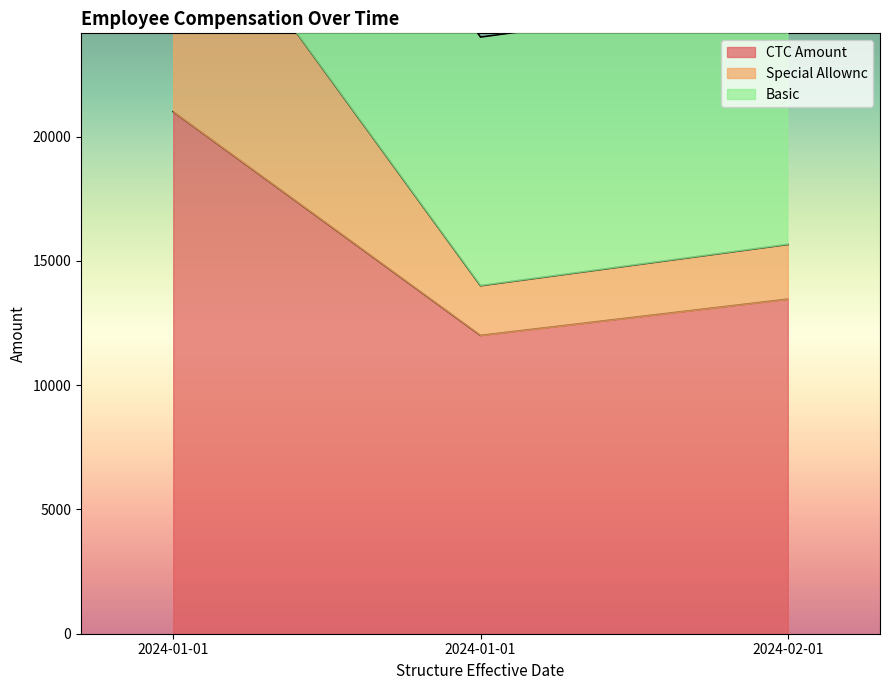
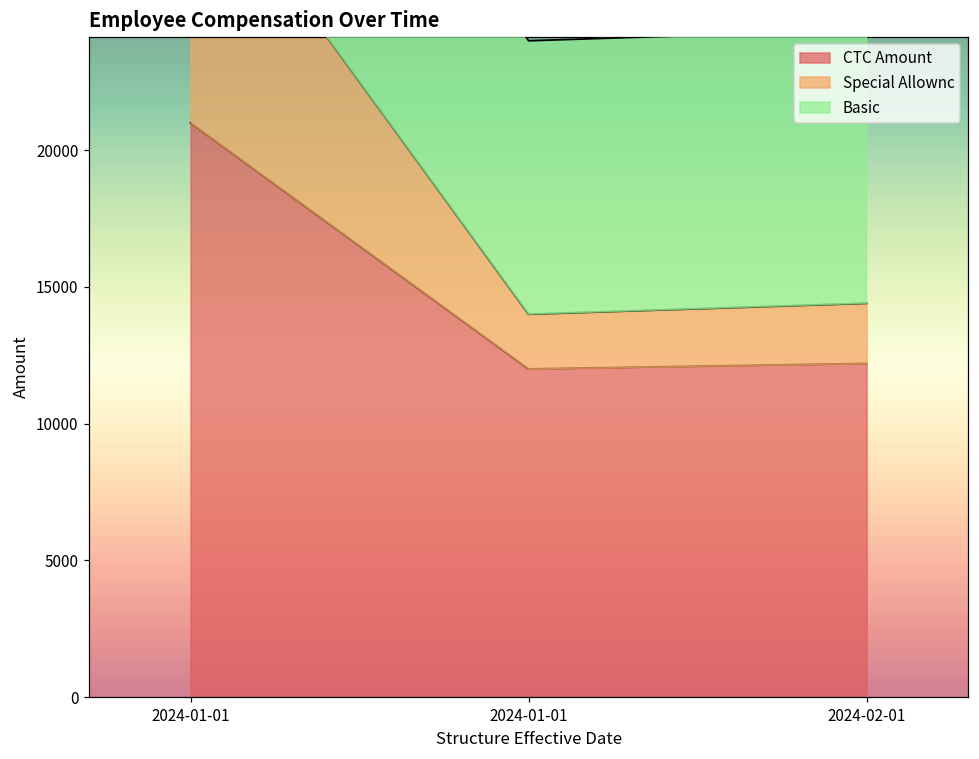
CTC Amount, 2024-02-01: 13500 -> 12200
